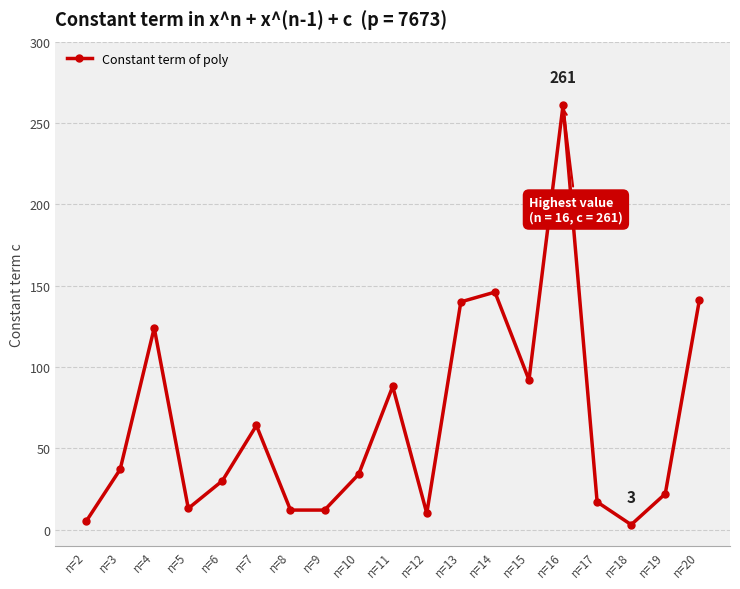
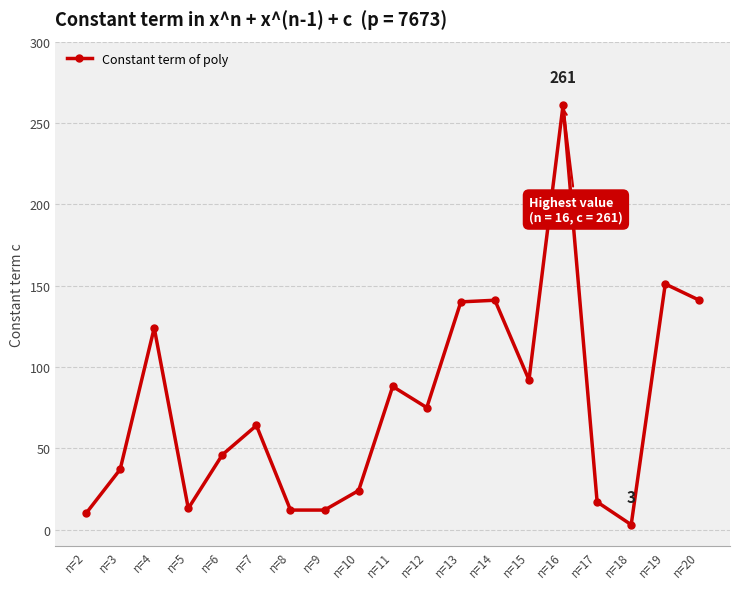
n=2: 5 -> 10
n=6: 30 -> 46
n=10: 34 -> 24
n=12: 10 -> 75
n=14: 146 -> 141
n=19: 22 -> 151
